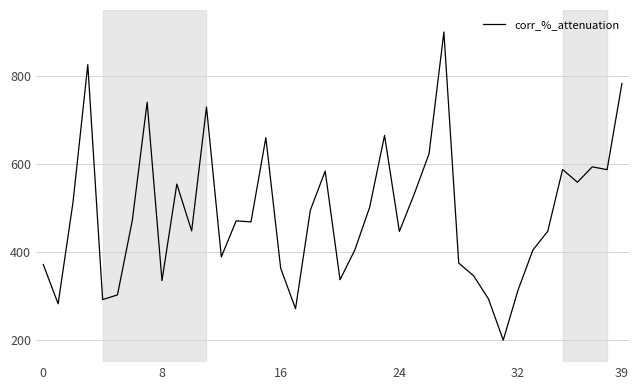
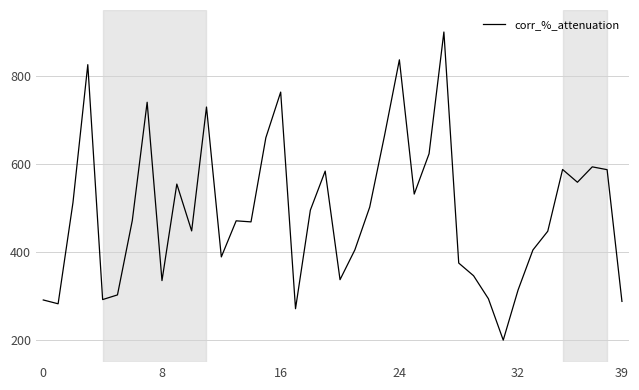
0: 370 -> 290
16: 360 -> 760
24: 450 -> 840
39: 780 -> 290
